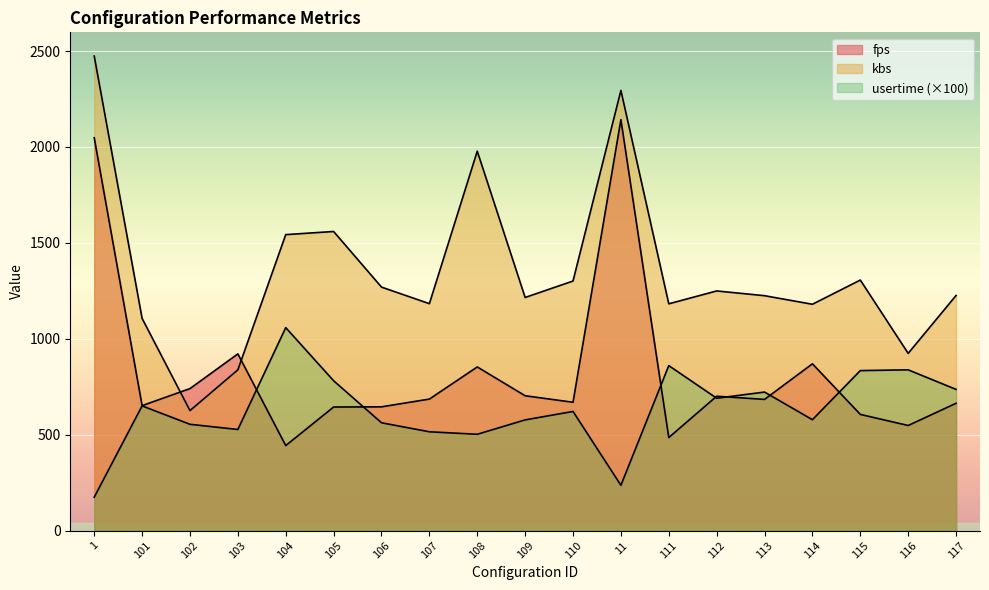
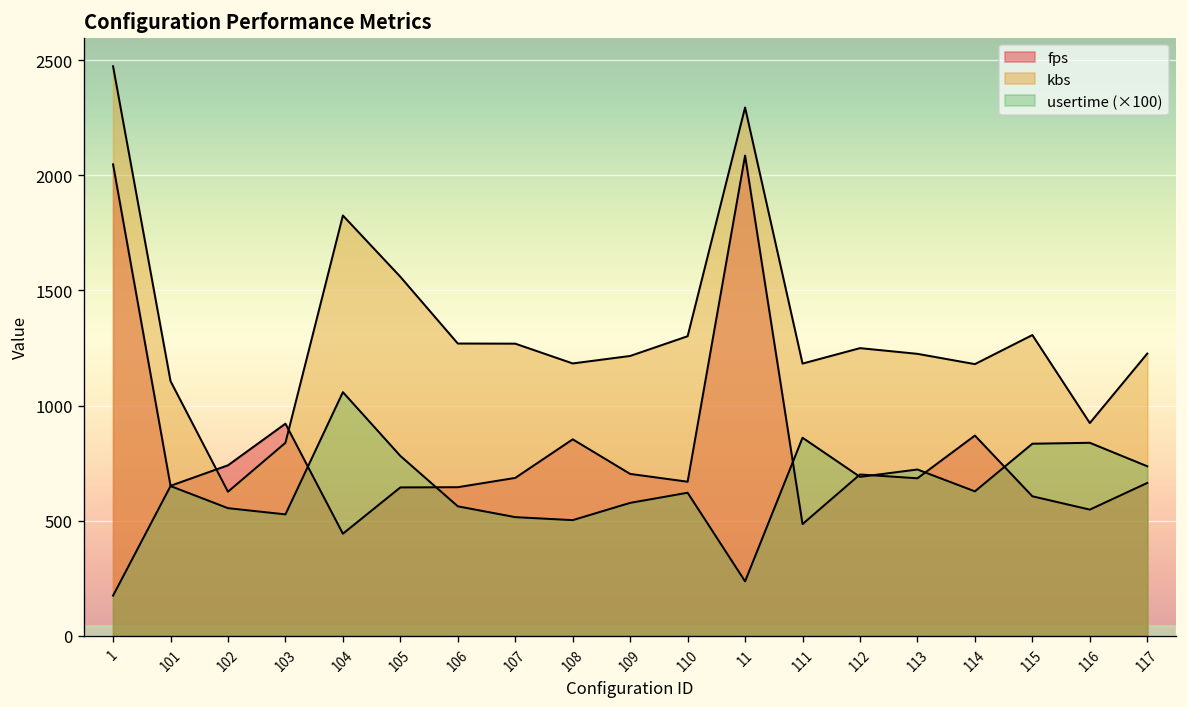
kbs, 104: 1540 -> 1830
kbs, 107: 1180 -> 1270
kbs, 108: 1980 -> 1180
fps, 11: 2140 -> 2090
usertime (×100), 114: 580 -> 630
